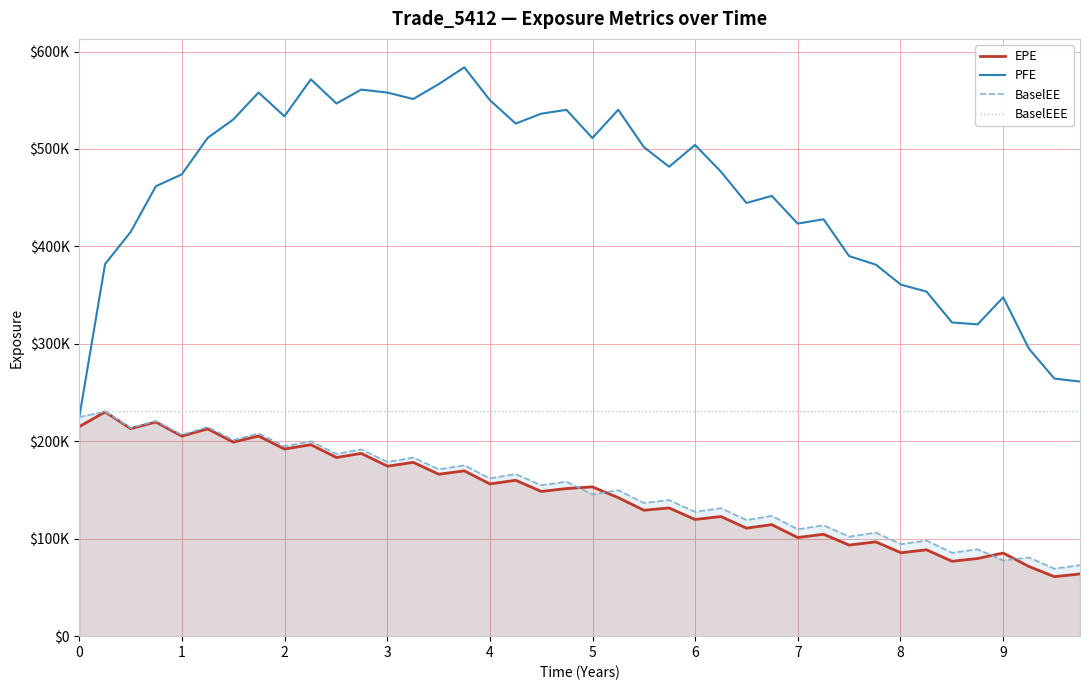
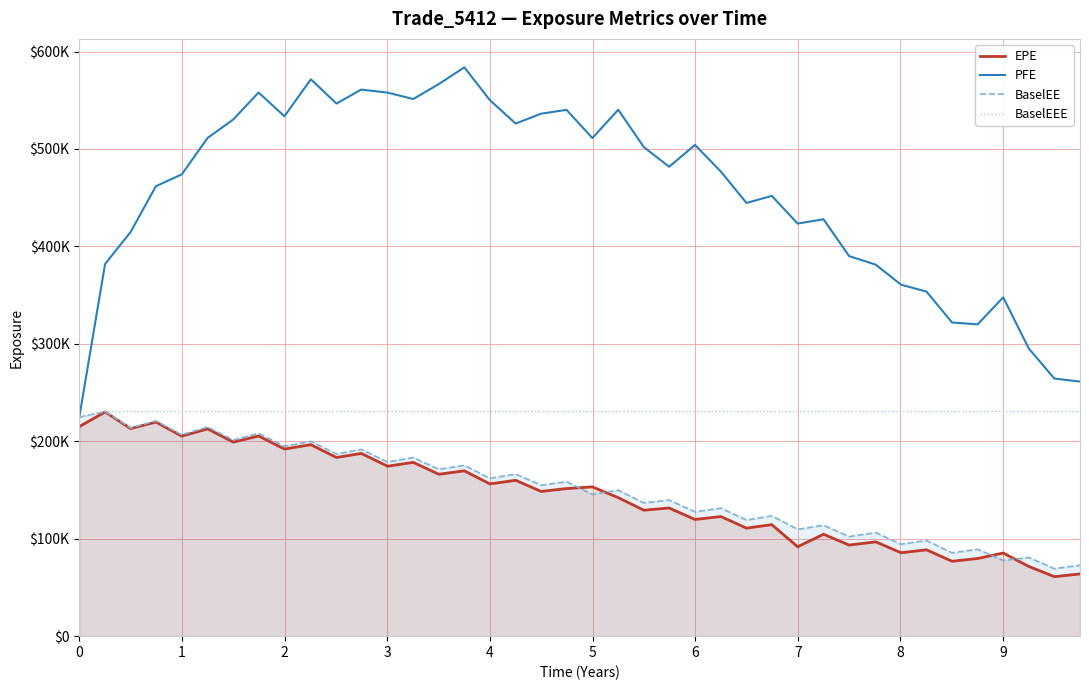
EPE, 7: $100000 -> $90000
